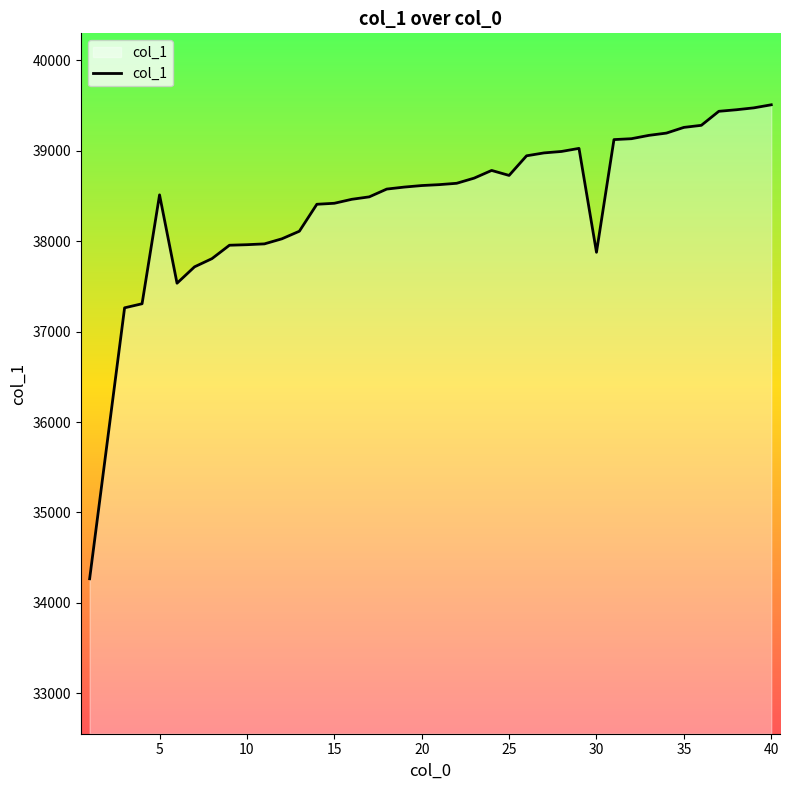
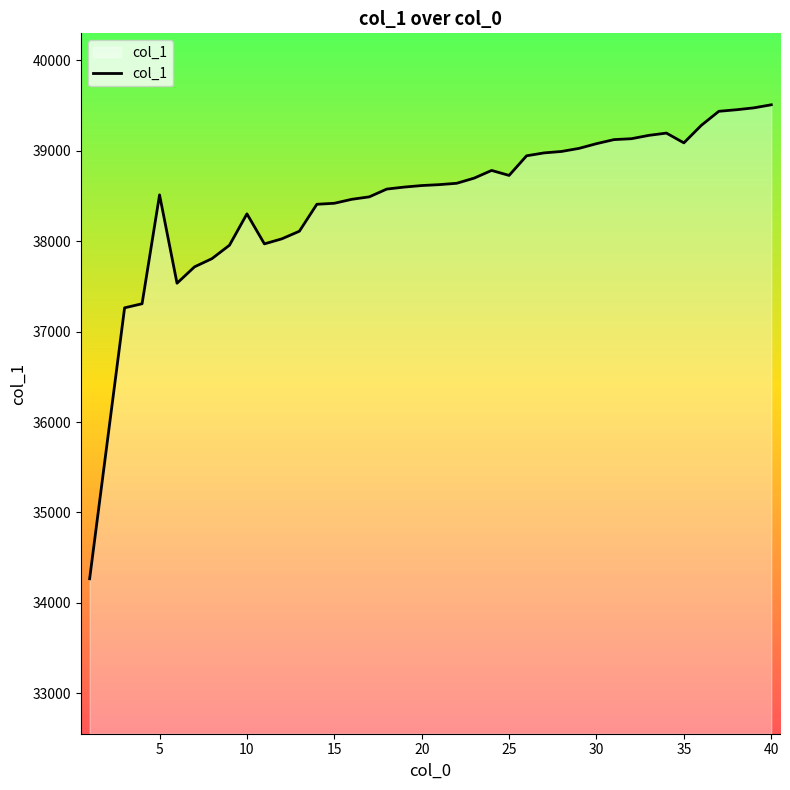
10: 38000 -> 38300
30: 37900 -> 39100
35: 39300 -> 39100
